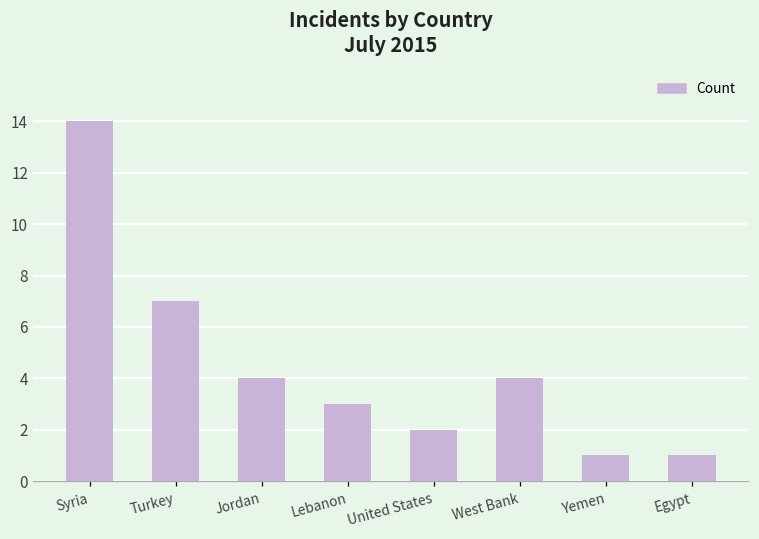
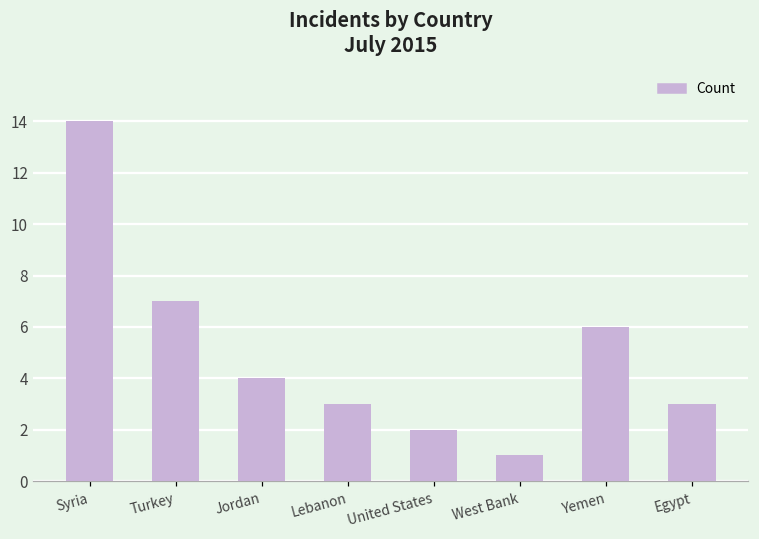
West Bank: 4 -> 1
Yemen: 1 -> 6
Egypt: 1 -> 3
